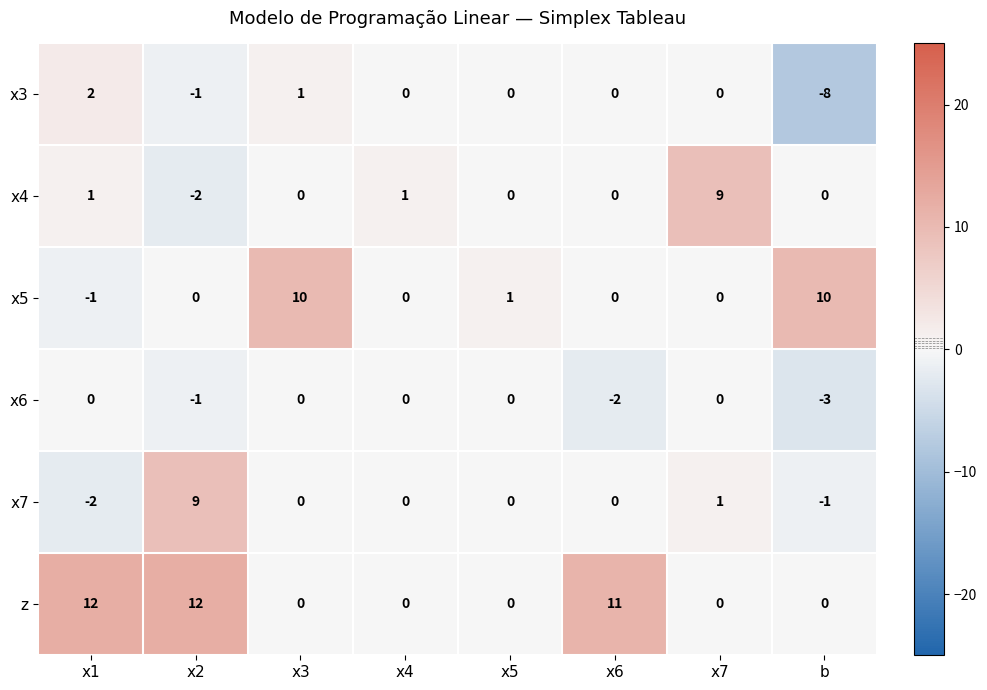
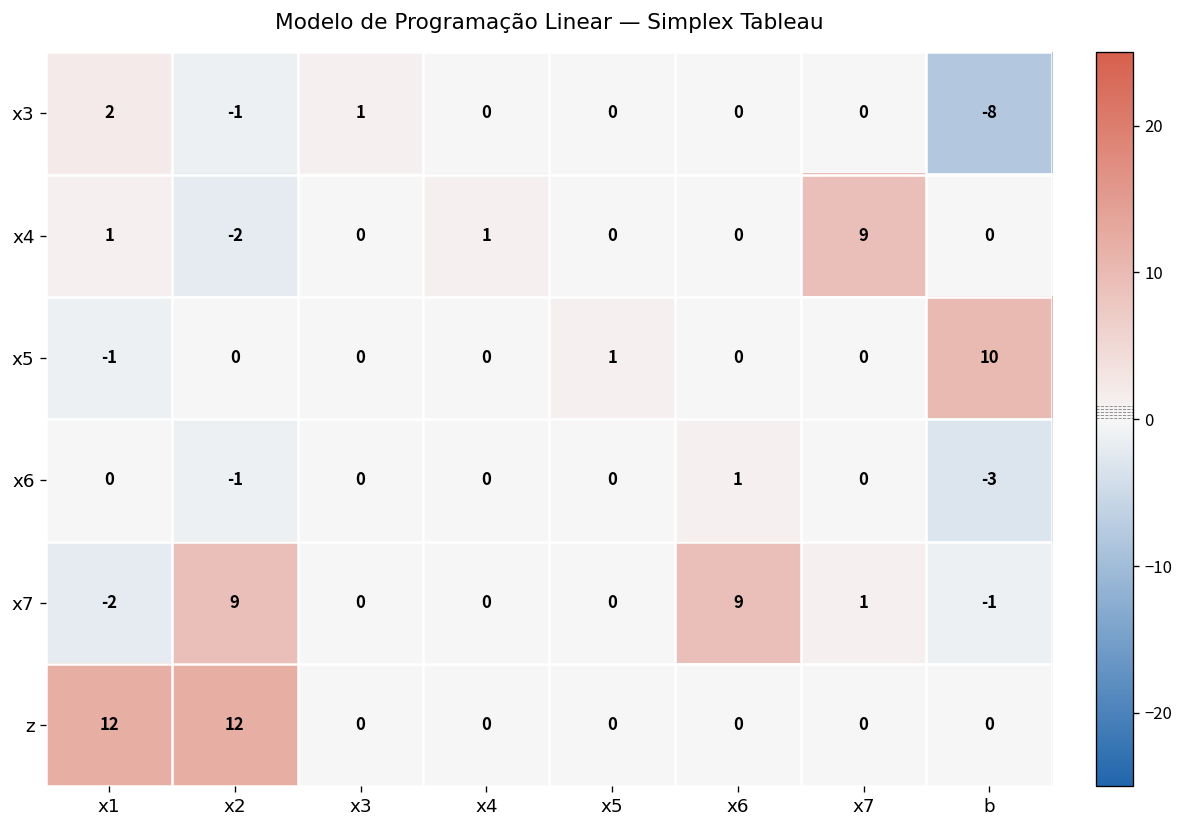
x5, x3: 10 -> 0
x6, x6: -2 -> 1
x7, x6: 0 -> 9
z, x6: 11 -> 0
